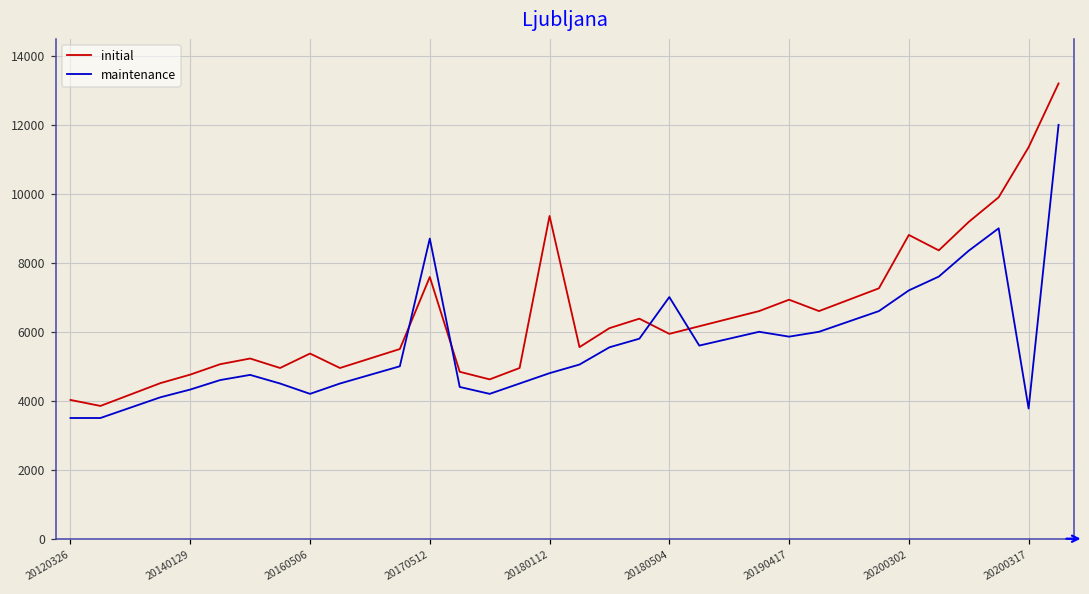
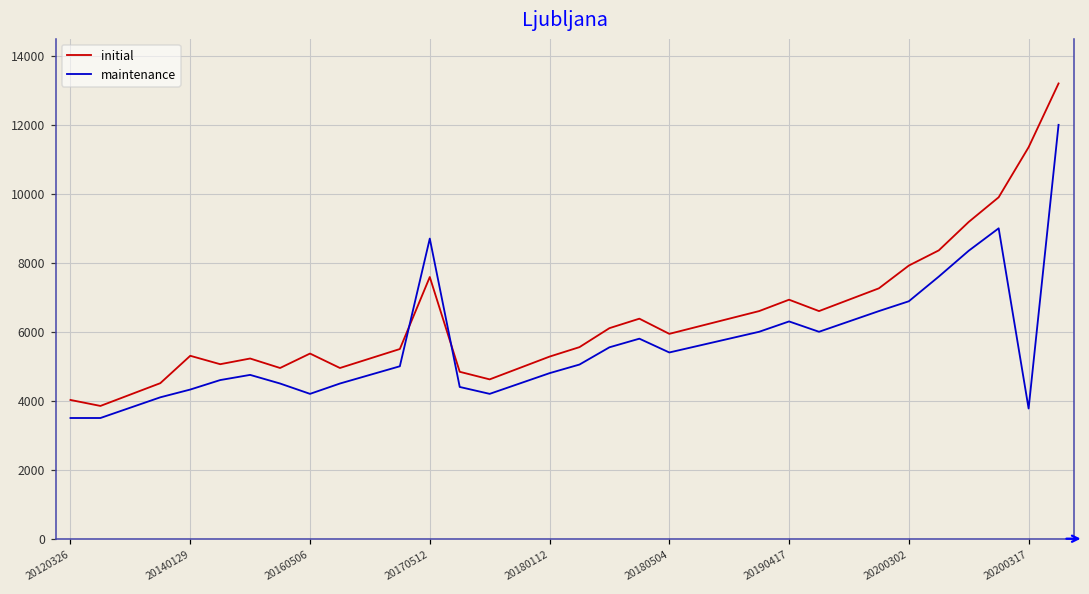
initial, 20140129: 4800 -> 5300
initial, 20180112: 9400 -> 5300
maintenance, 20180504: 7000 -> 5400
maintenance, 20190417: 5900 -> 6300
initial, 20200302: 8800 -> 7900
maintenance, 20200302: 7200 -> 6900
